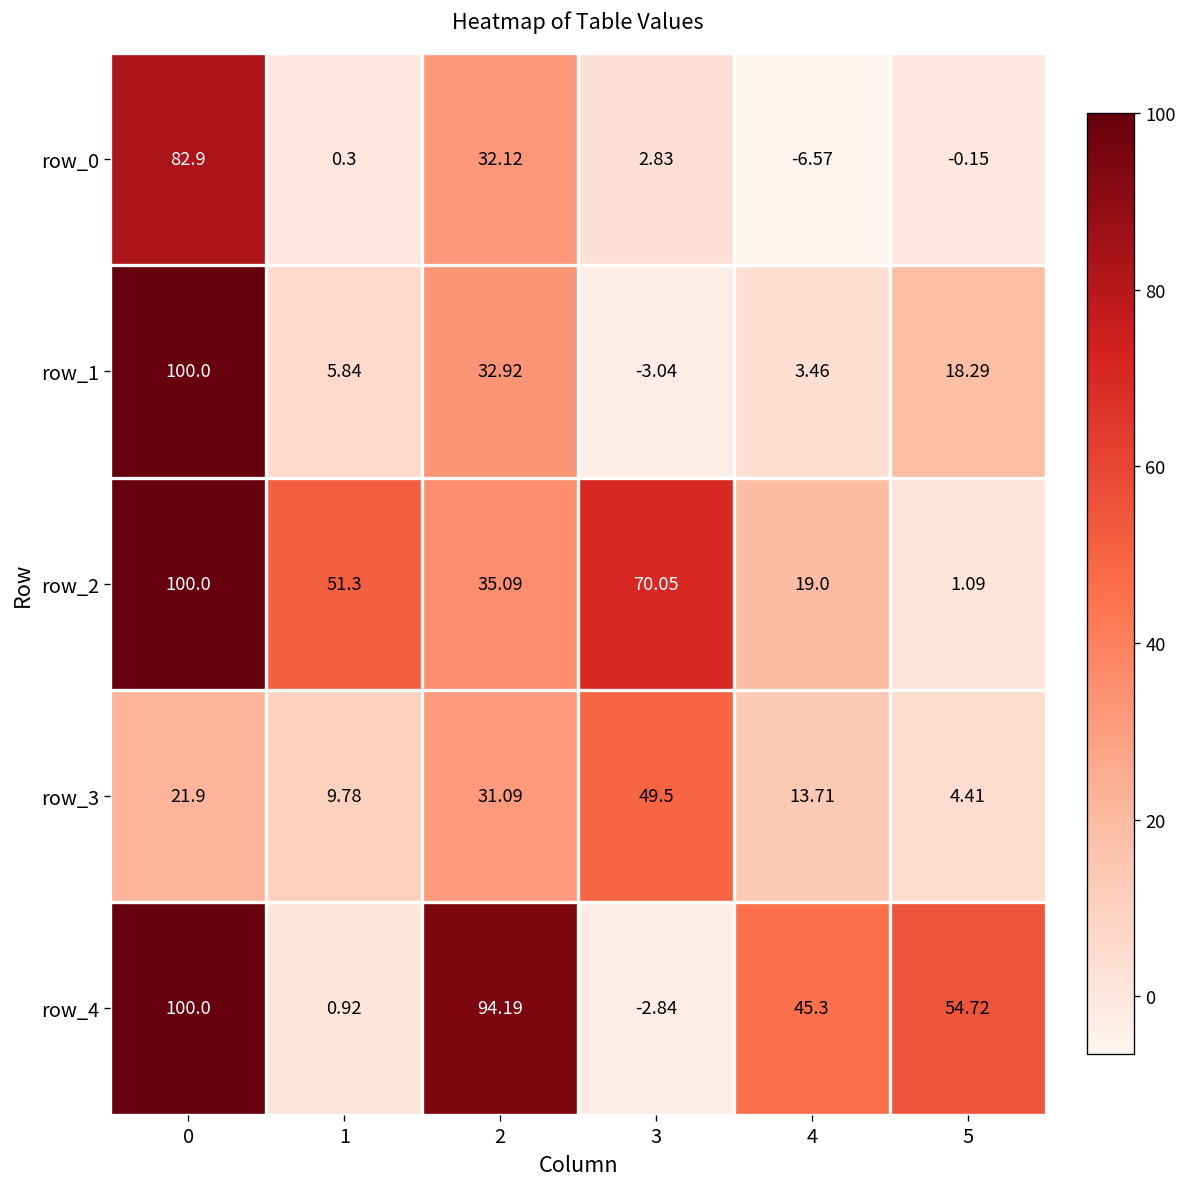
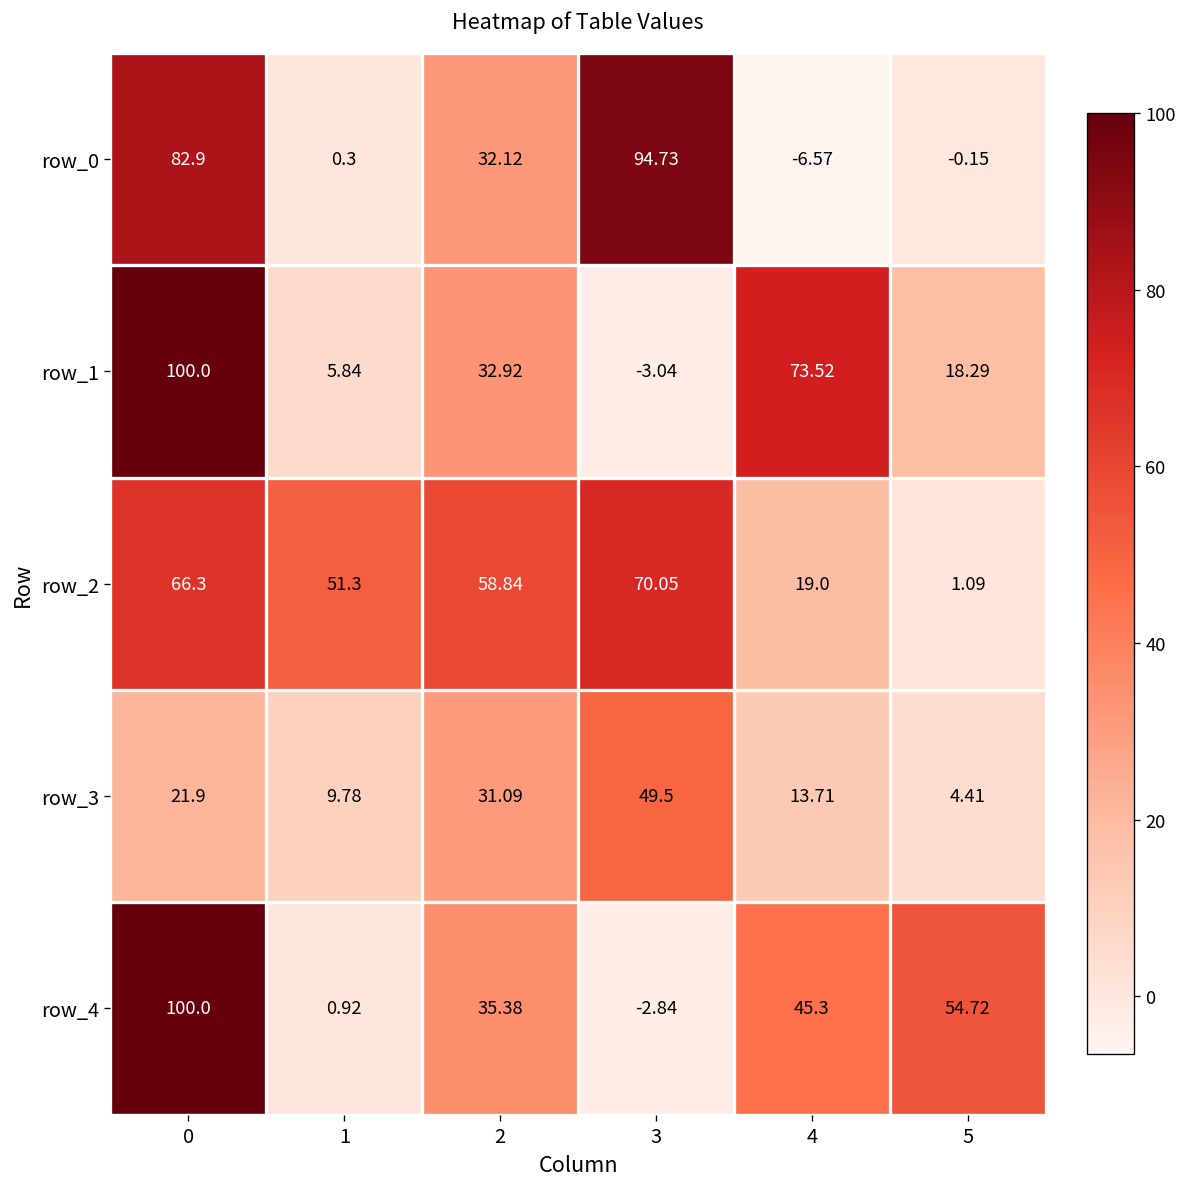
row_0, 3: 2.83 -> 94.73
row_1, 4: 3.46 -> 73.52
row_2, 0: 100.0 -> 66.3
row_2, 2: 35.09 -> 58.84
row_4, 2: 94.19 -> 35.38
